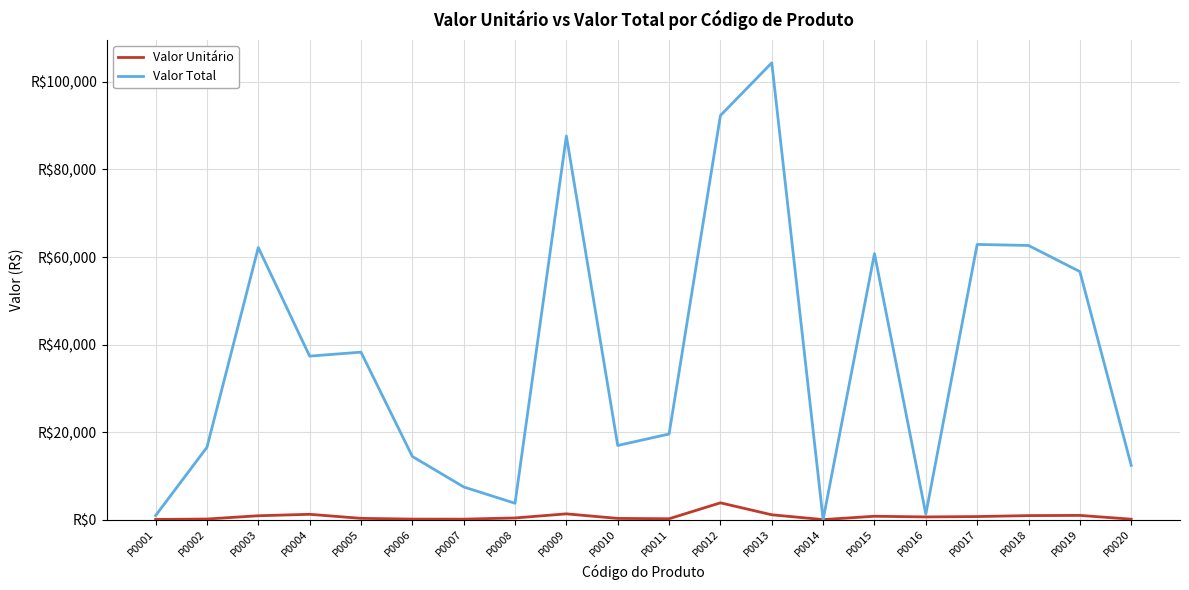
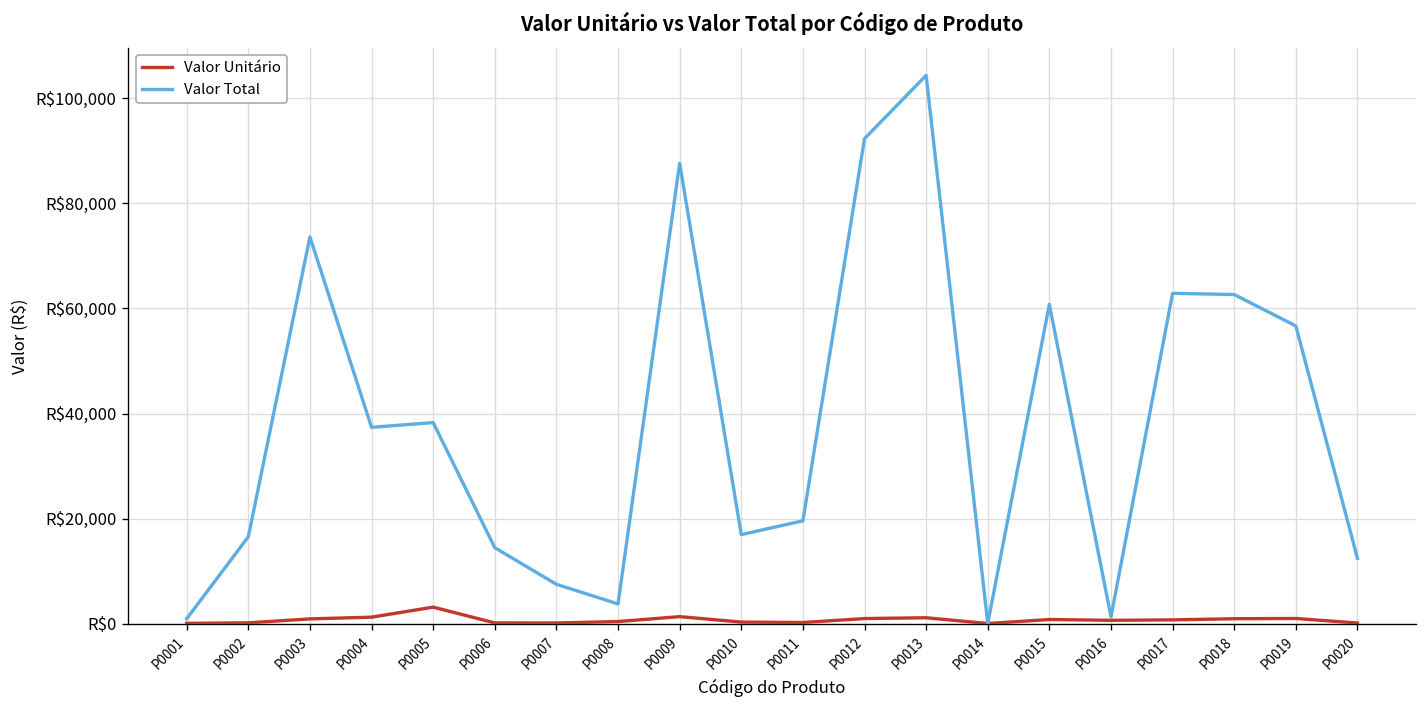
Valor Total, P0003: R$62,000 -> R$74,000
Valor Unitário, P0005: R$0 -> R$3,000
Valor Unitário, P0012: R$4,000 -> R$1,000
